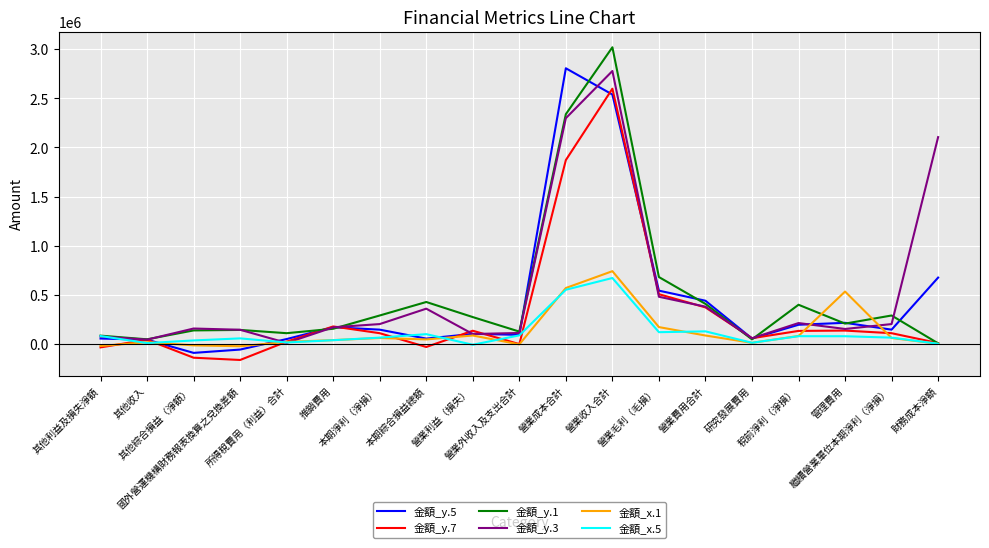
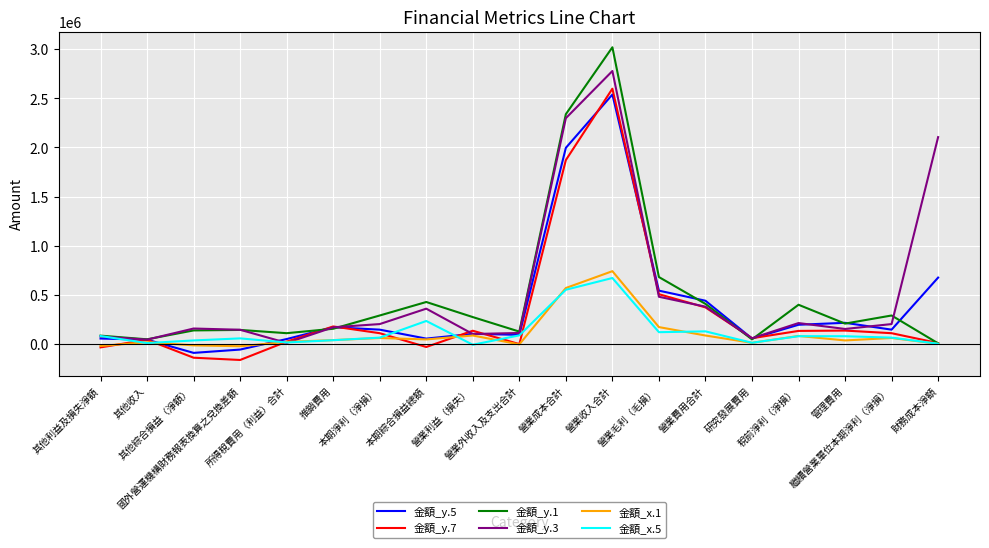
金額_x.5, 本期綜合損益總額: 100000 -> 200000
金額_y.5, 營業成本合計: 2800000 -> 2000000
金額_x.1, 管理費用: 500000 -> 0
